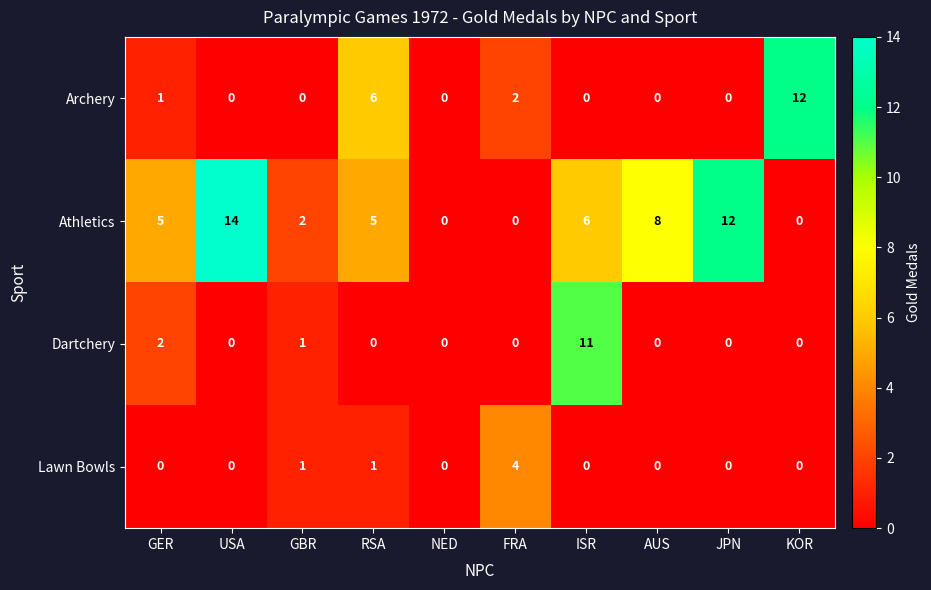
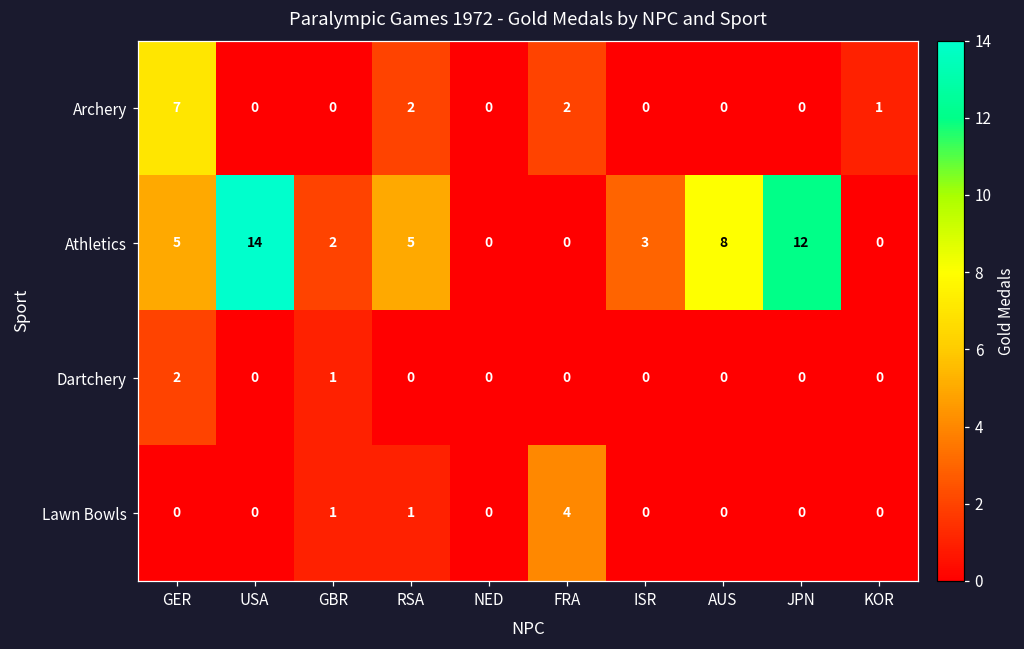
Archery, GER: 1 -> 7
Archery, RSA: 6 -> 2
Archery, KOR: 12 -> 1
Athletics, ISR: 6 -> 3
Dartchery, ISR: 11 -> 0
